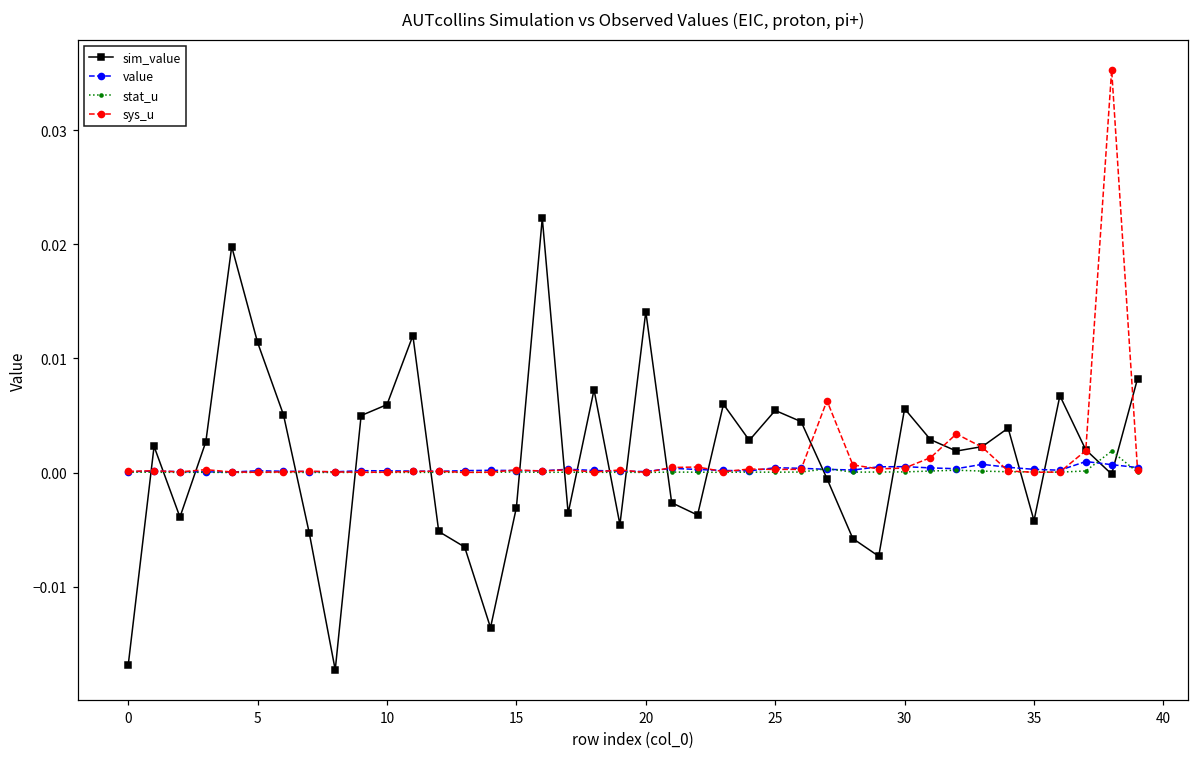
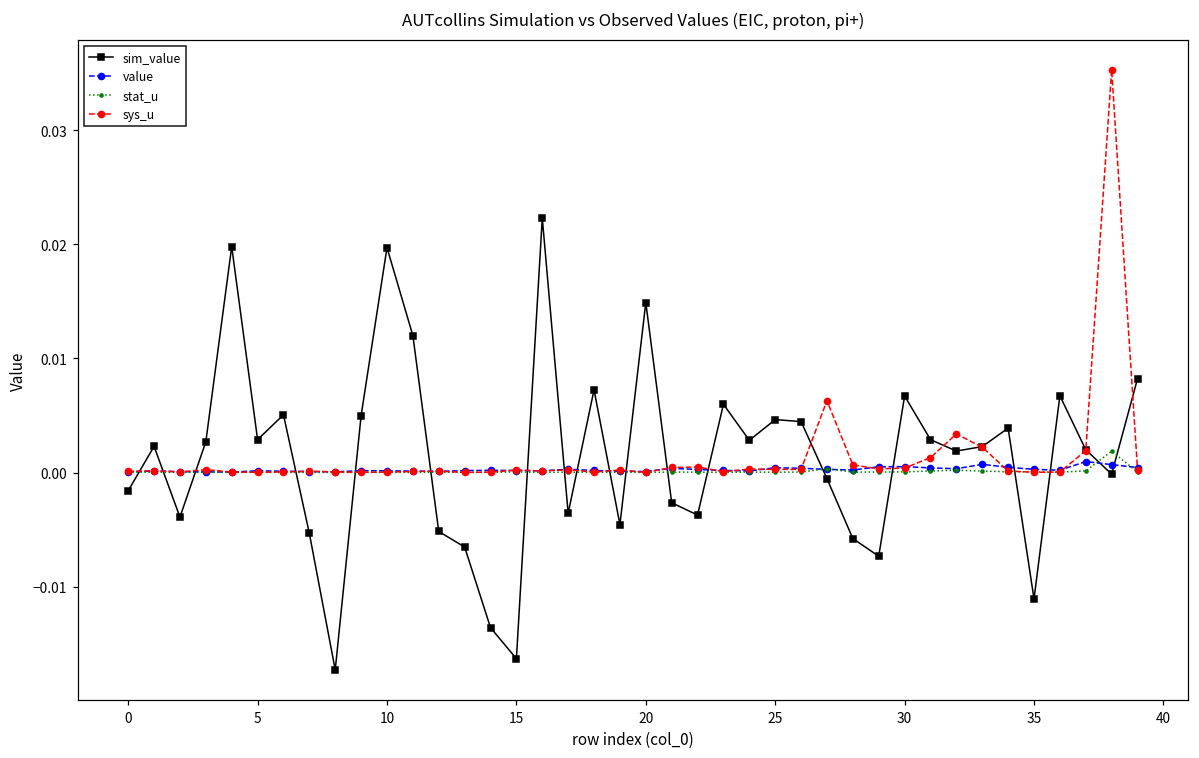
sim_value, 0: -0.0169 -> -0.0016
sim_value, 5: 0.0114 -> 0.0029
sim_value, 10: 0.0060 -> 0.0197
sim_value, 15: -0.0031 -> -0.0163
sim_value, 20: 0.0141 -> 0.0149
sim_value, 25: 0.0054 -> 0.0046
sim_value, 30: 0.0056 -> 0.0067
sim_value, 35: -0.0042 -> -0.0111
